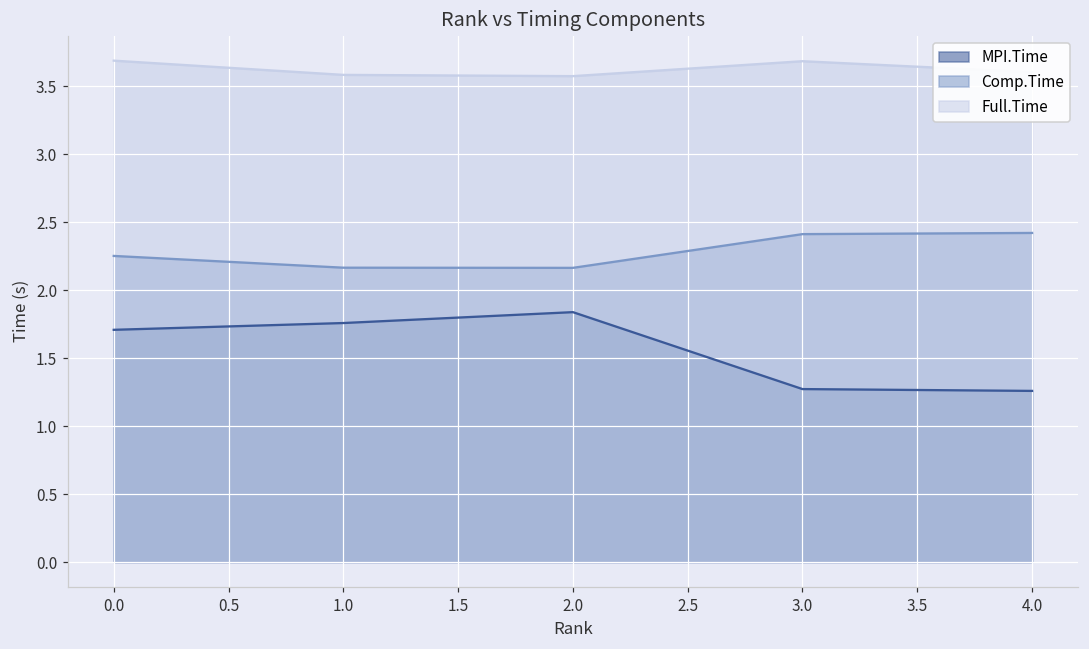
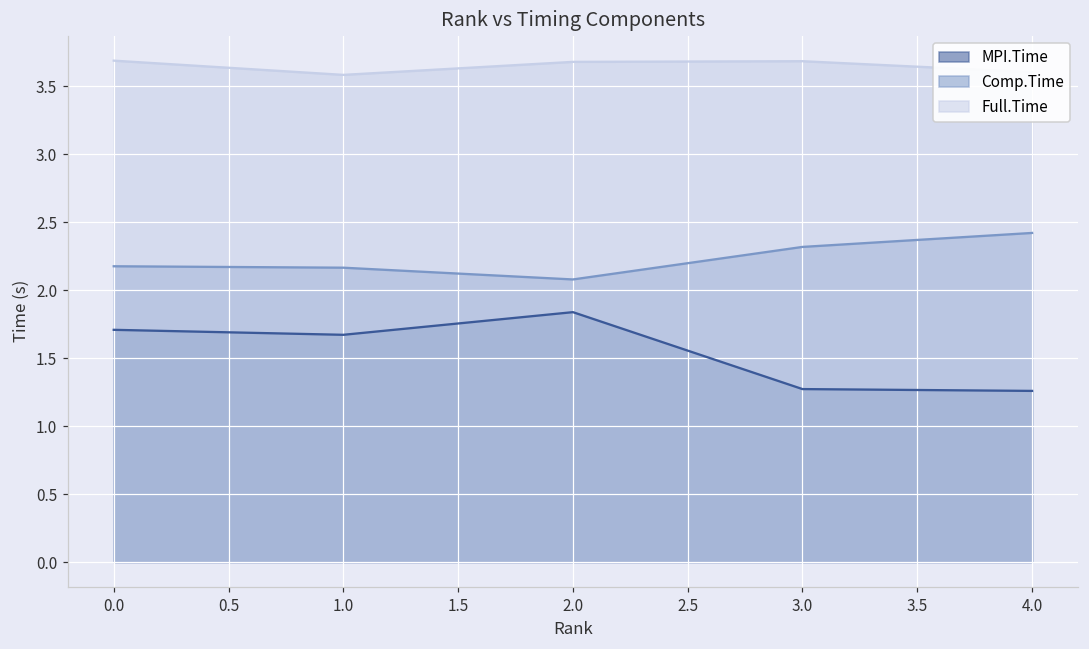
Comp.Time, 0.0: 2.25 -> 2.18
MPI.Time, 1.0: 1.76 -> 1.67
Comp.Time, 2.0: 2.16 -> 2.08
Full.Time, 2.0: 3.57 -> 3.68
Comp.Time, 3.0: 2.41 -> 2.32
